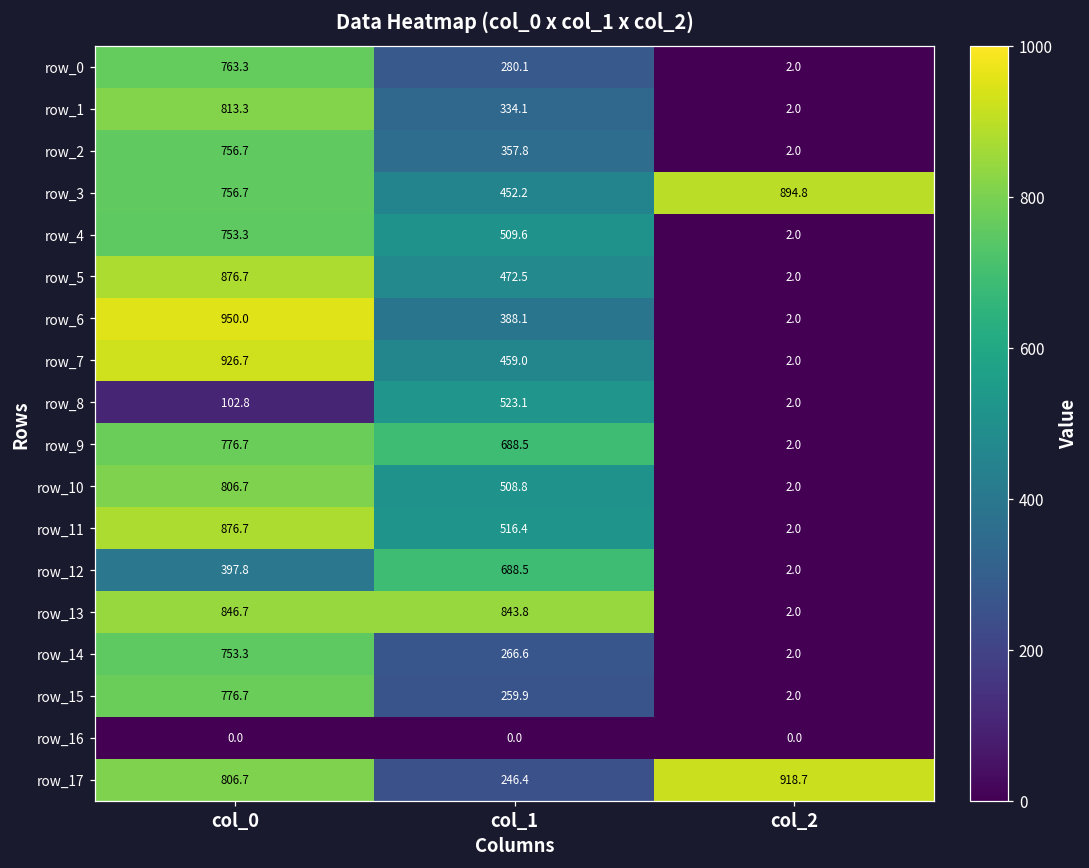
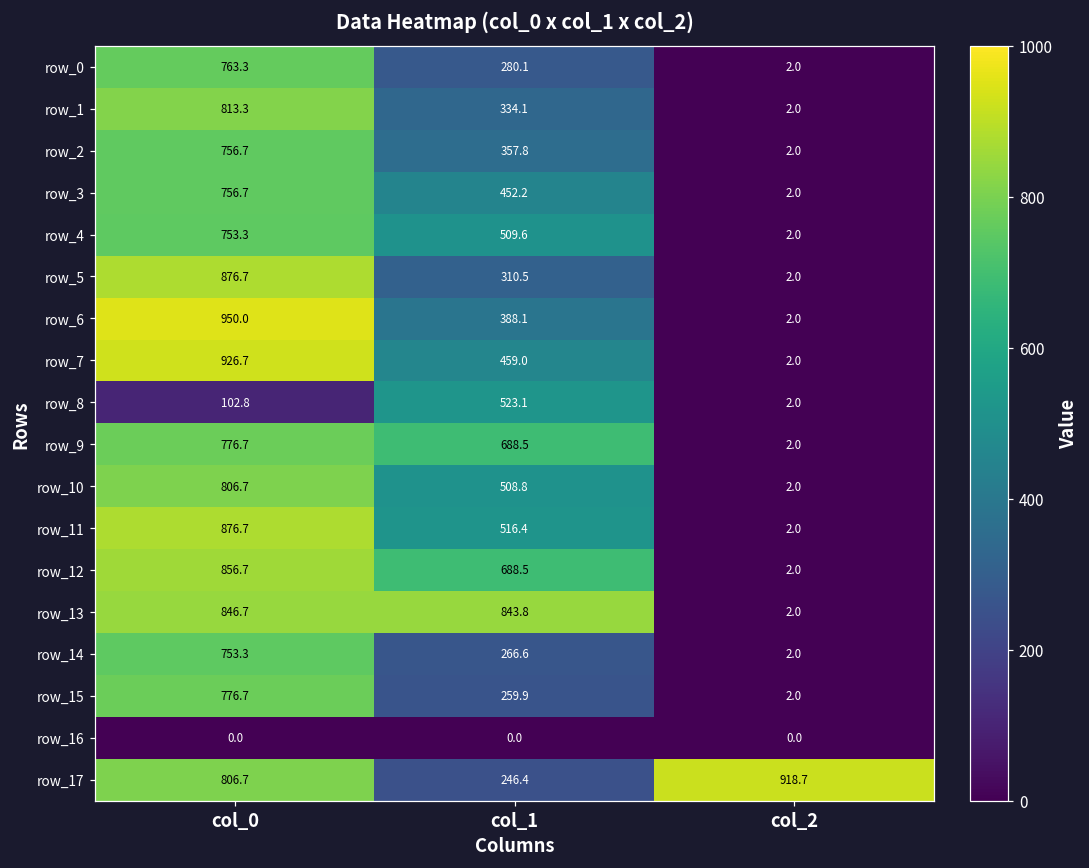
row_3, col_2: 894.8 -> 2.0
row_5, col_1: 472.5 -> 310.5
row_12, col_0: 397.8 -> 856.7
